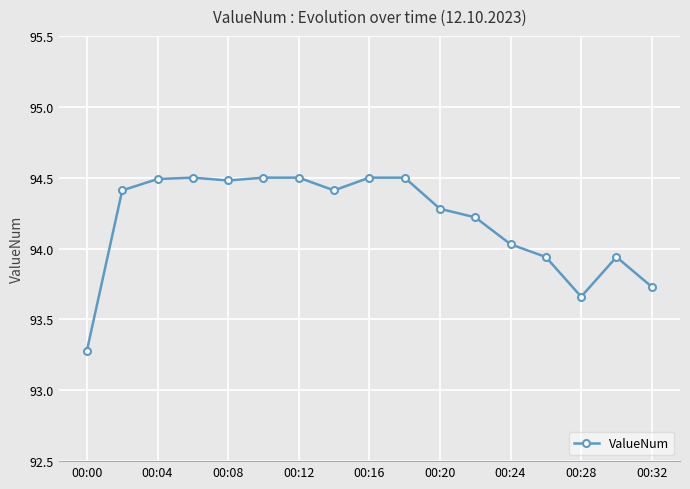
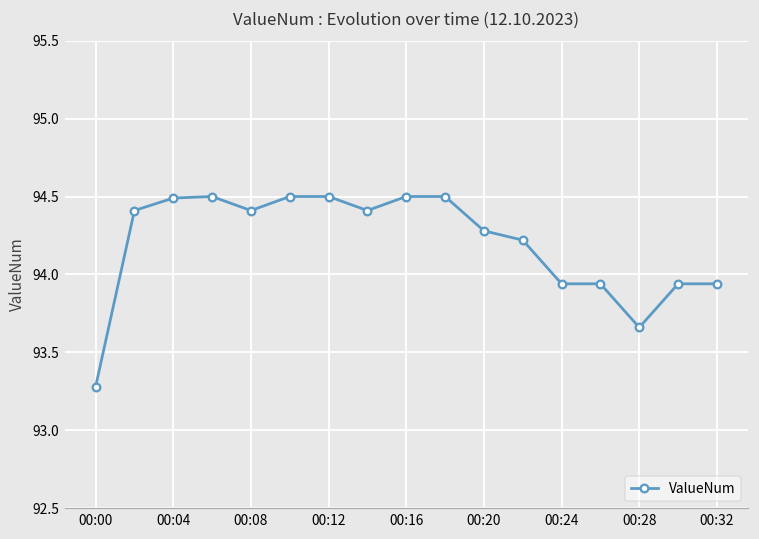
00:08: 94.48 -> 94.41
00:24: 94.03 -> 93.94
00:32: 93.73 -> 93.94
